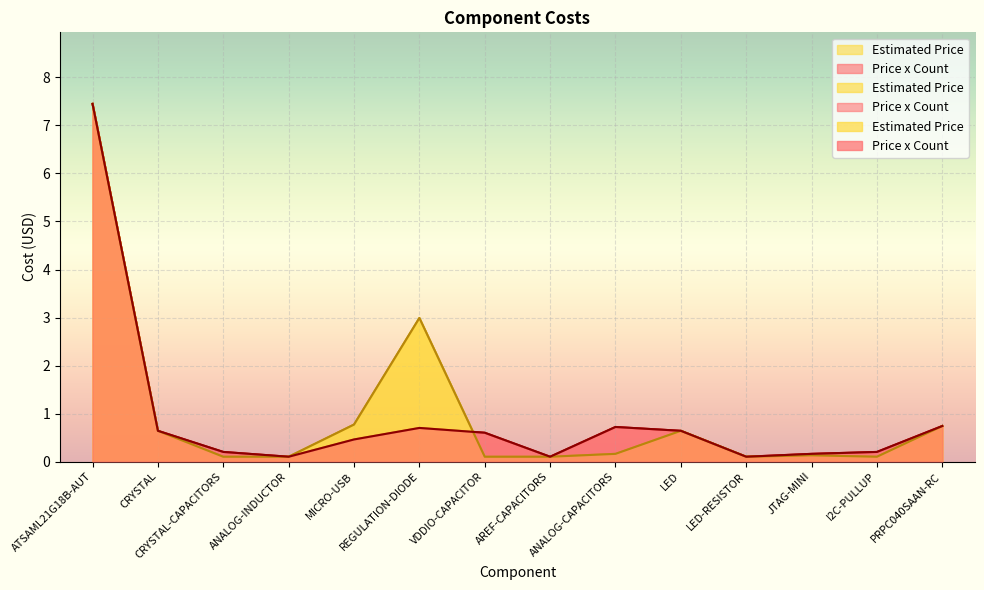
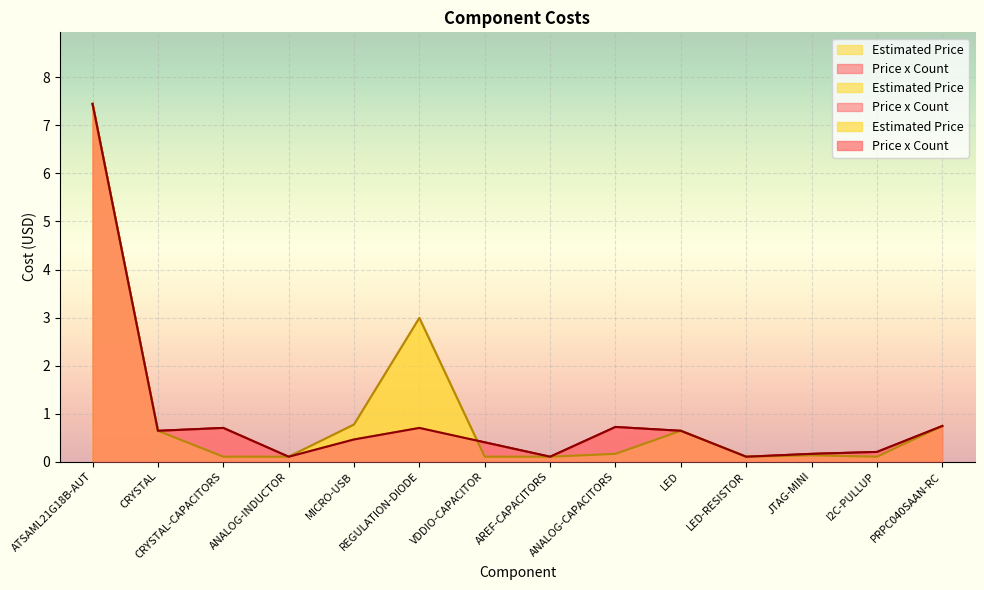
Price x Count, CRYSTAL-CAPACITORS: 0.2 -> 0.7
Price x Count, VDDIO-CAPACITOR: 0.6 -> 0.4
